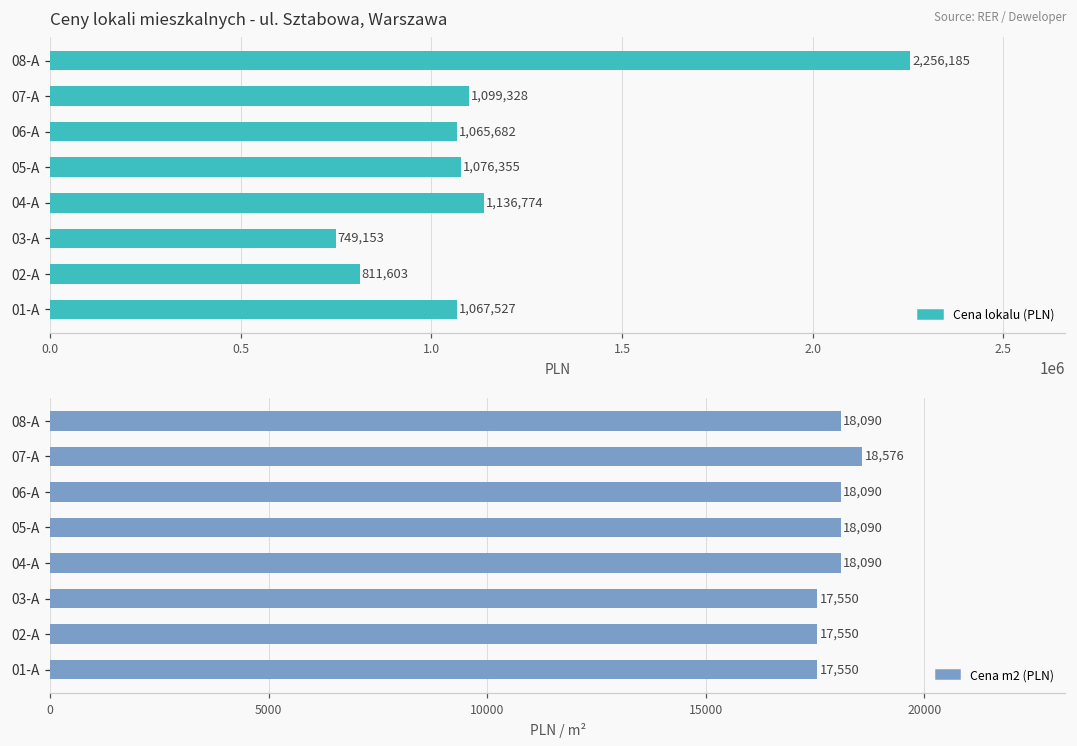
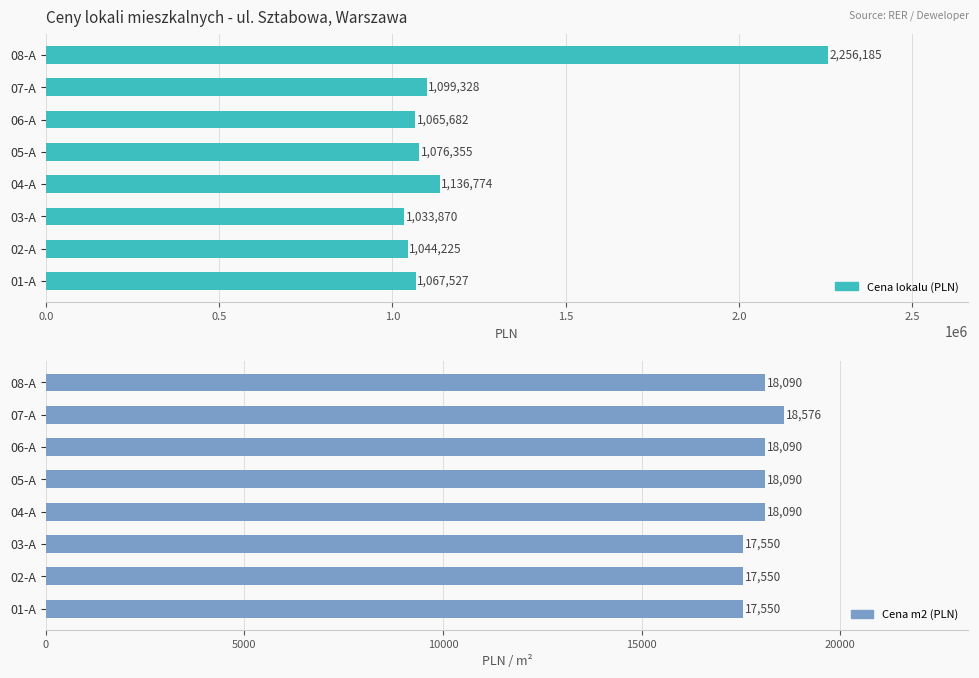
Ceny lokali mieszkalnych - ul. Sztabowa, Warszawa, 03-A: 749,153 -> 1,033,870
Ceny lokali mieszkalnych - ul. Sztabowa, Warszawa, 02-A: 811,603 -> 1,044,225
